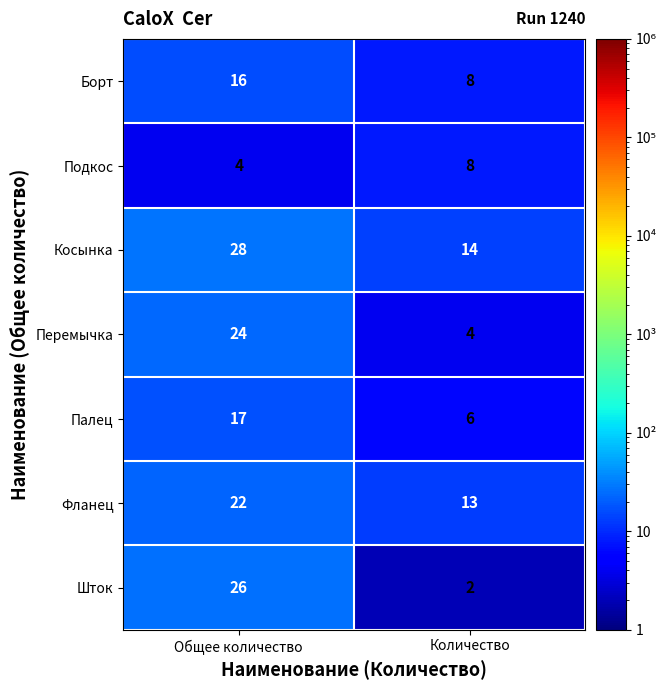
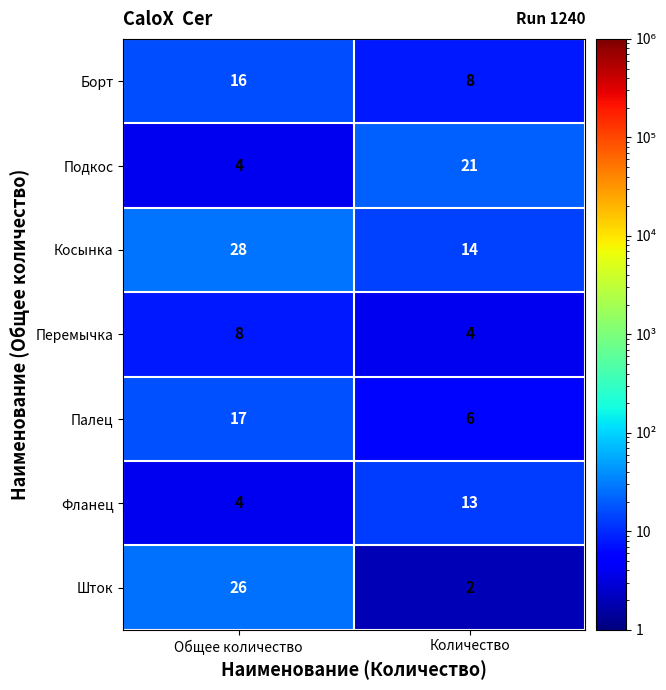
Подкос, Количество: 8 -> 21
Перемычка, Общее количество: 24 -> 8
Фланец, Общее количество: 22 -> 4
